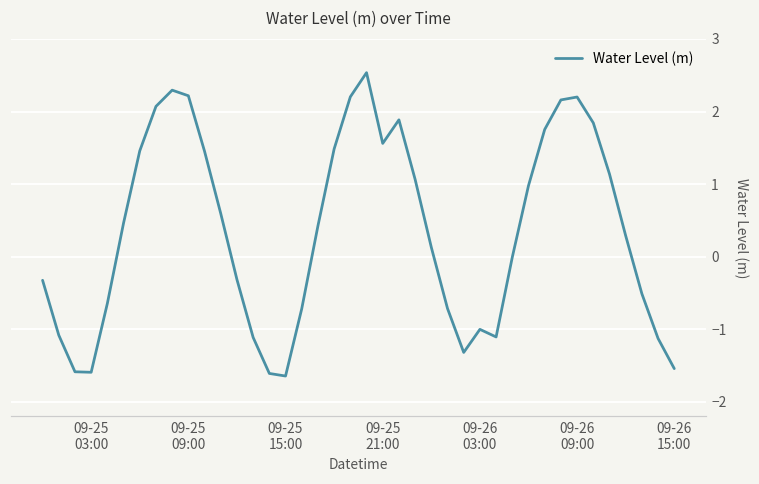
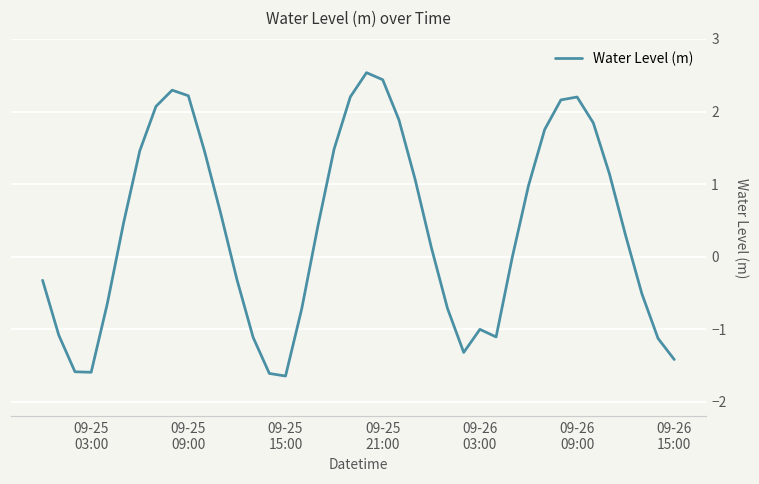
09-25 21:00: 1.6 -> 2.4
09-26 15:00: -1.5 -> -1.4
